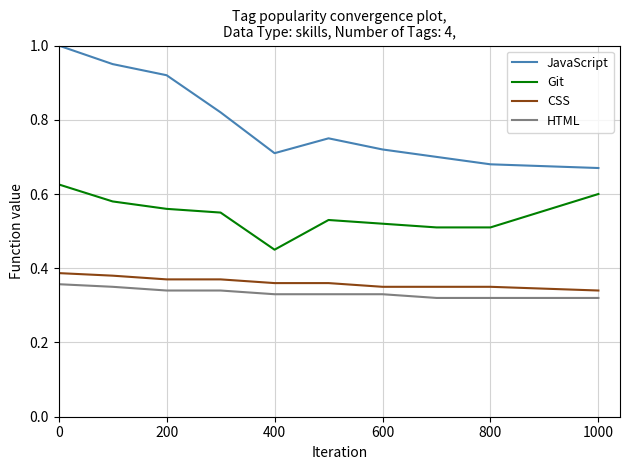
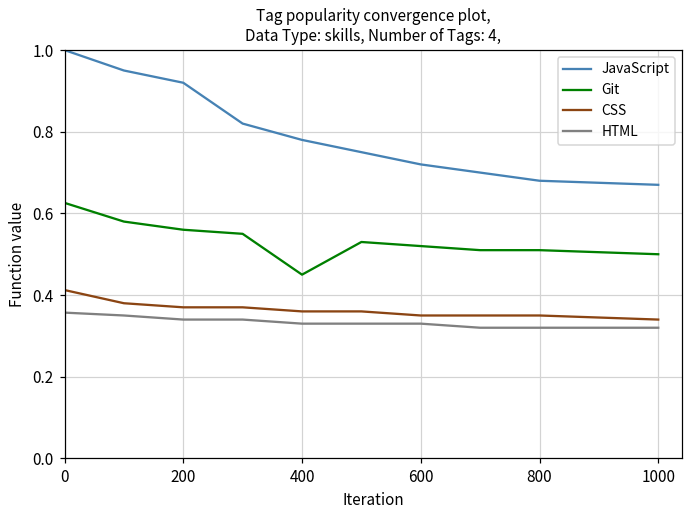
CSS, 0: 0.39 -> 0.41
JavaScript, 400: 0.71 -> 0.78
Git, 1000: 0.6 -> 0.5
